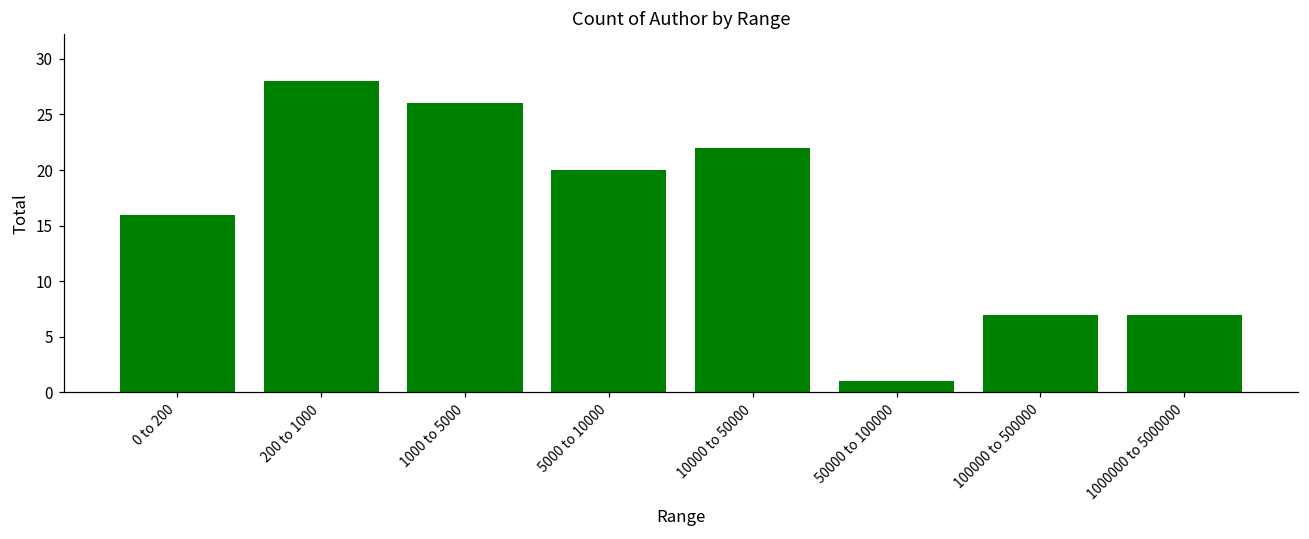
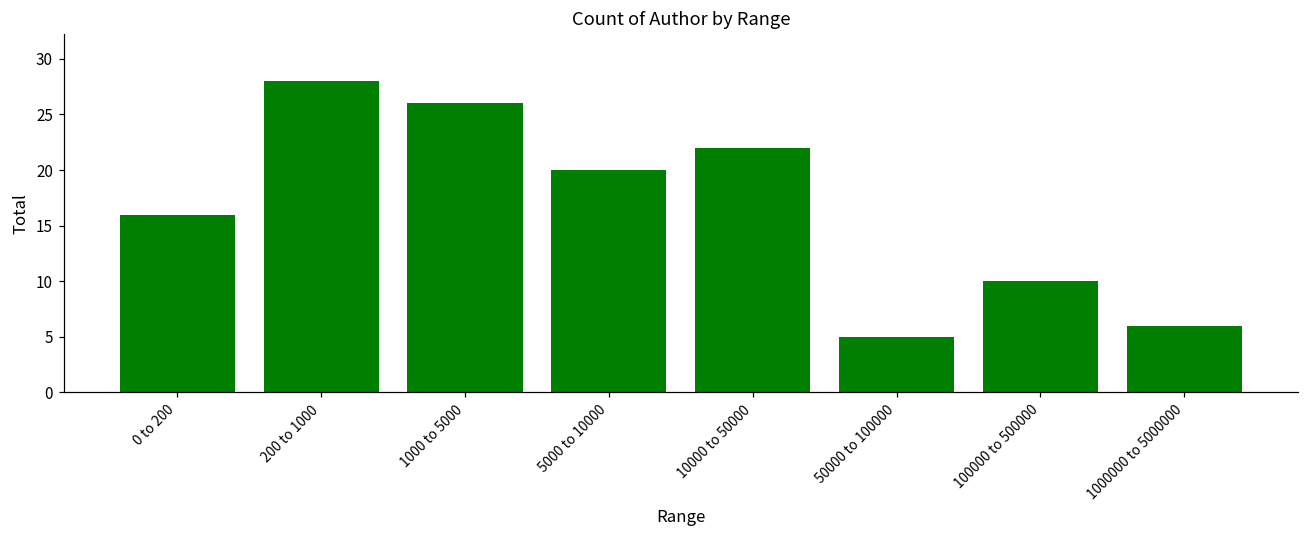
50000 to 100000: 1 -> 5
100000 to 500000: 7 -> 10
1000000 to 5000000: 7 -> 6
